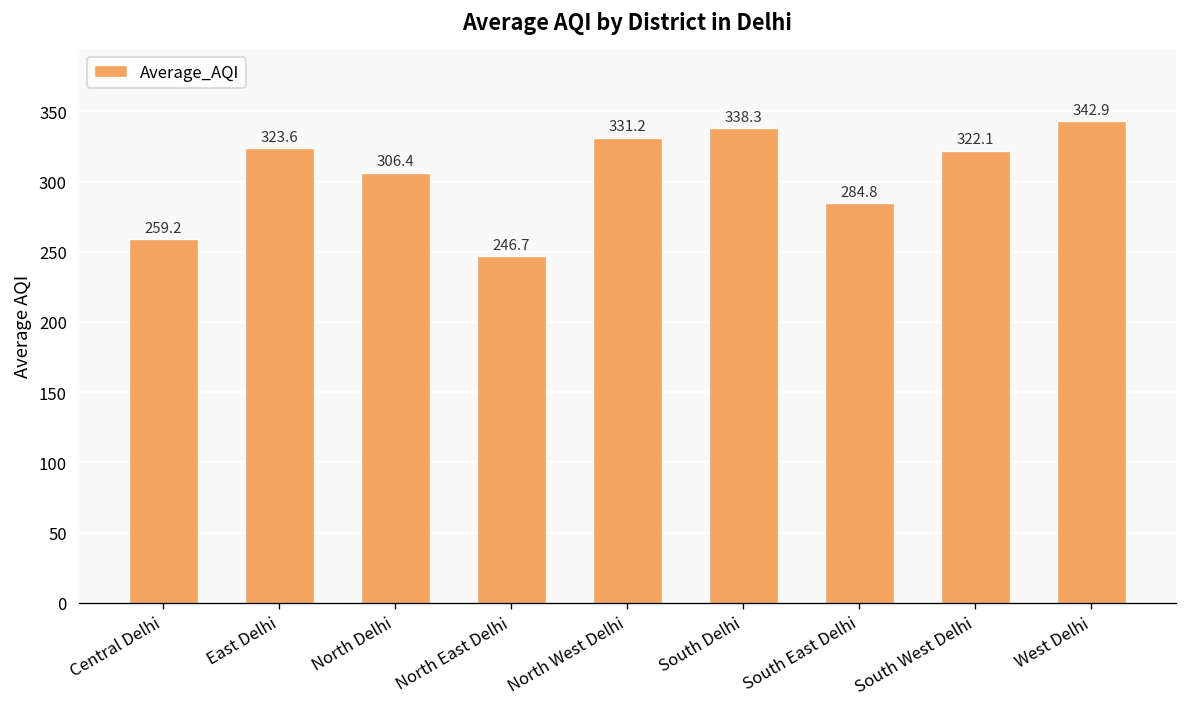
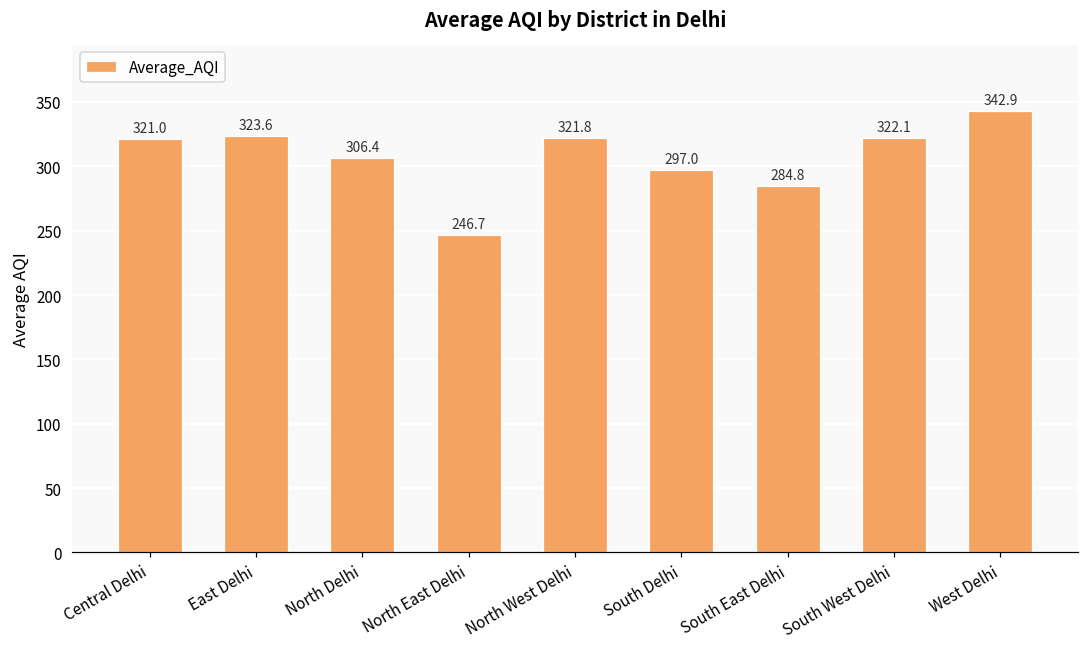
Central Delhi: 259.2 -> 321.0
North West Delhi: 331.2 -> 321.8
South Delhi: 338.3 -> 297.0
